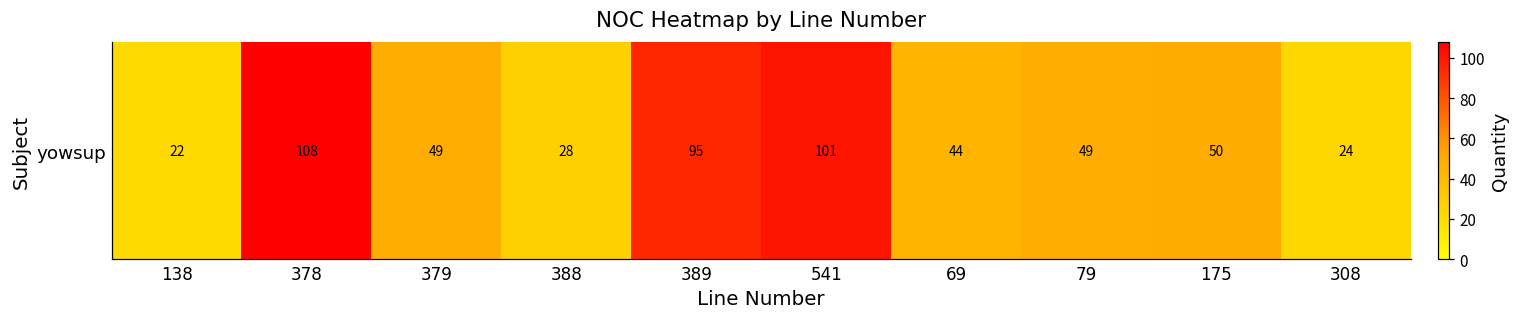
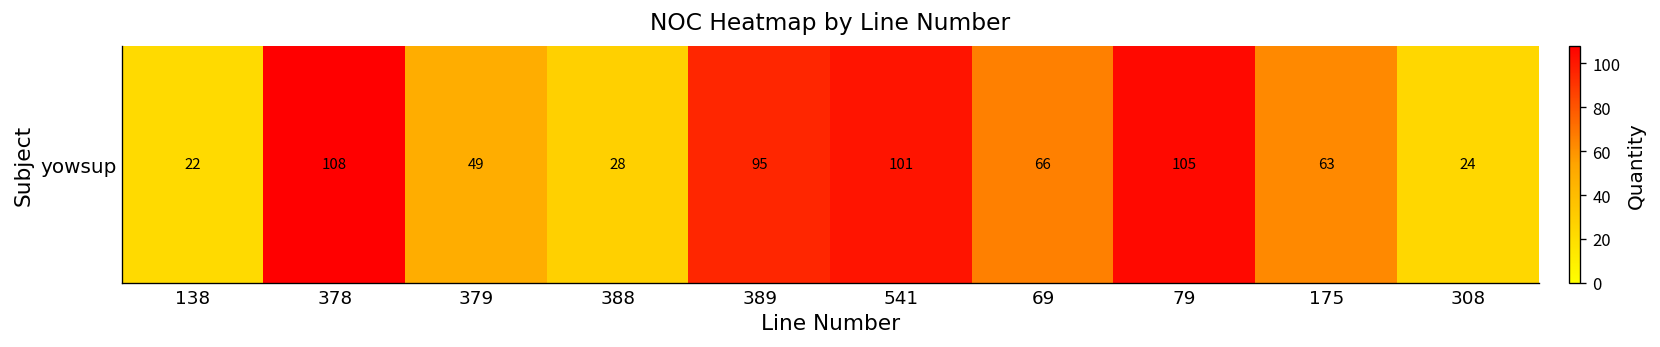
yowsup, 69: 44 -> 66
yowsup, 79: 49 -> 105
yowsup, 175: 50 -> 63
